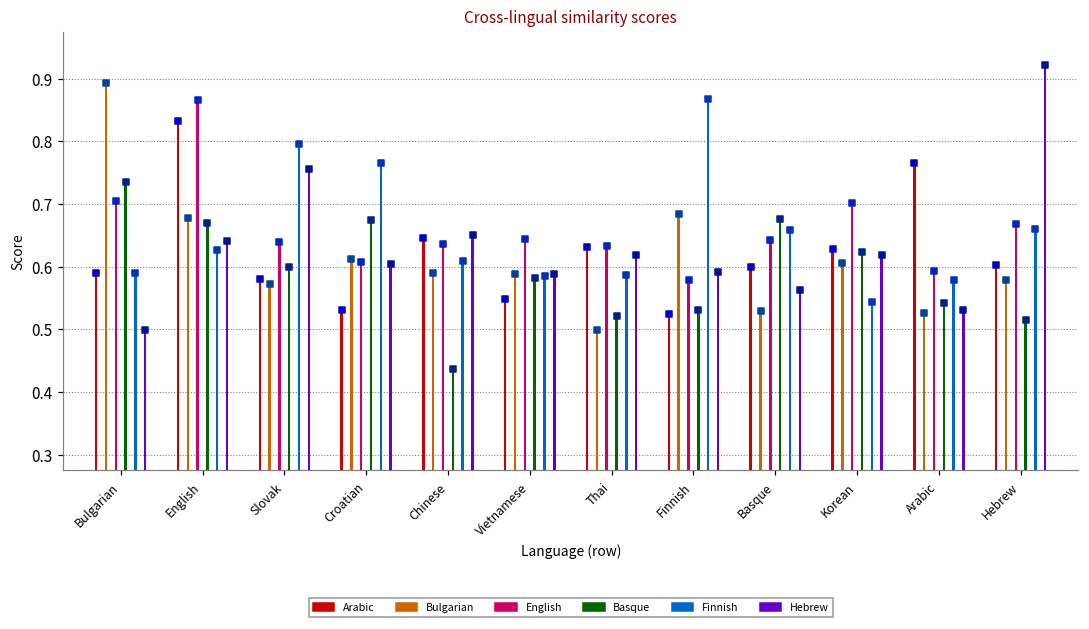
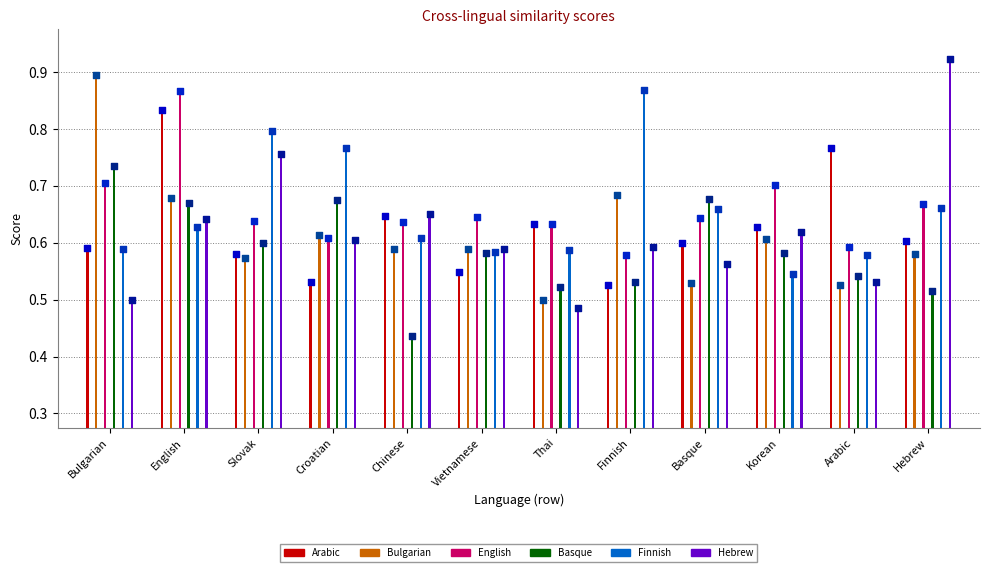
Hebrew, Thai: 0.62 -> 0.49
Basque, Korean: 0.62 -> 0.58
